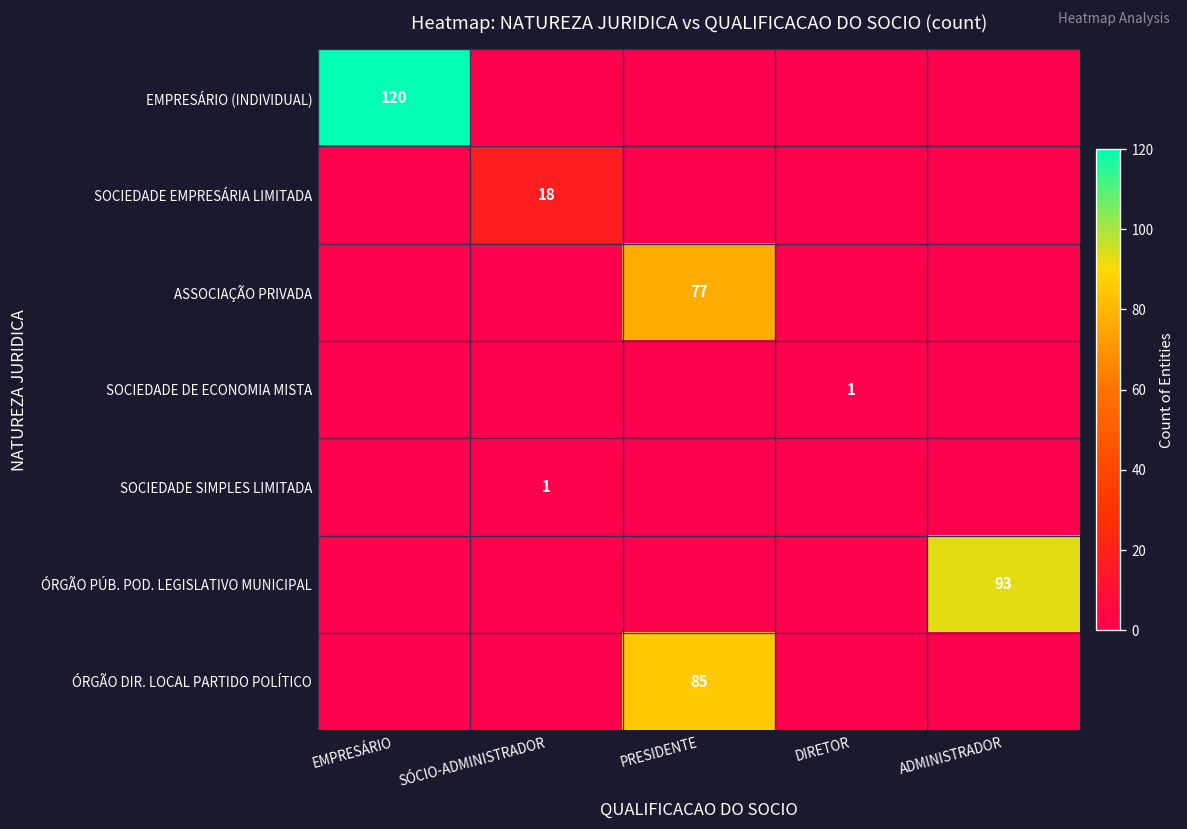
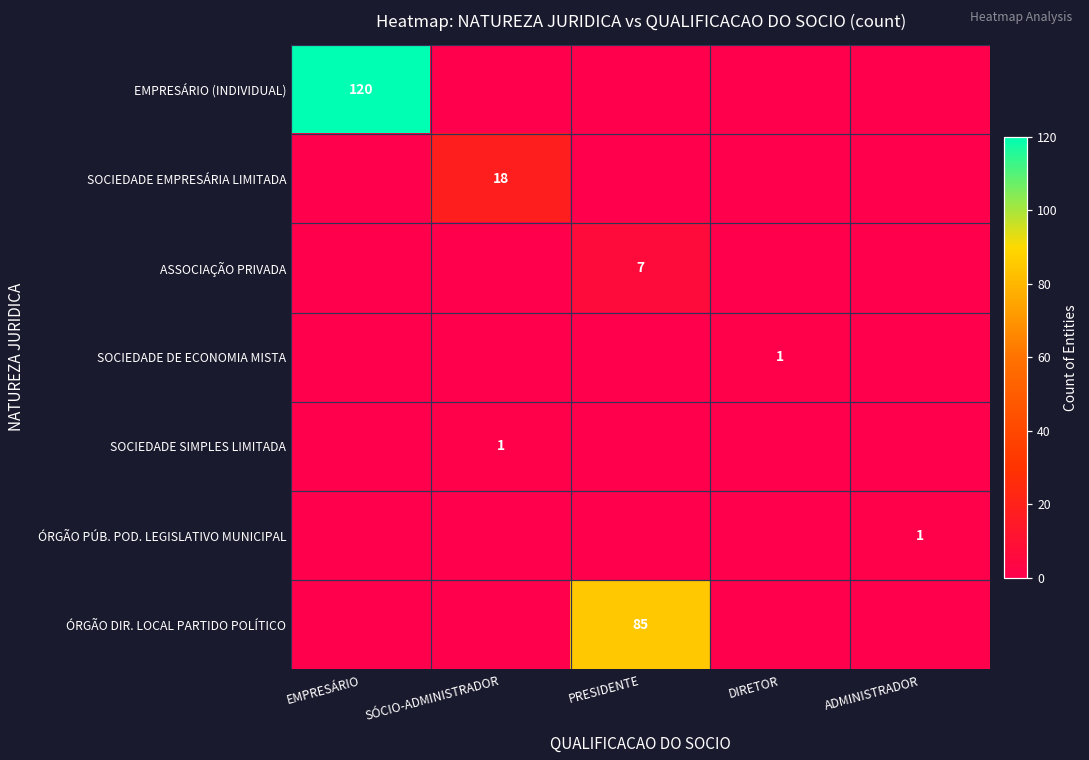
ASSOCIAÇÃO PRIVADA, PRESIDENTE: 77 -> 7
ÓRGÃO PÚB. POD. LEGISLATIVO MUNICIPAL, ADMINISTRADOR: 93 -> 1
